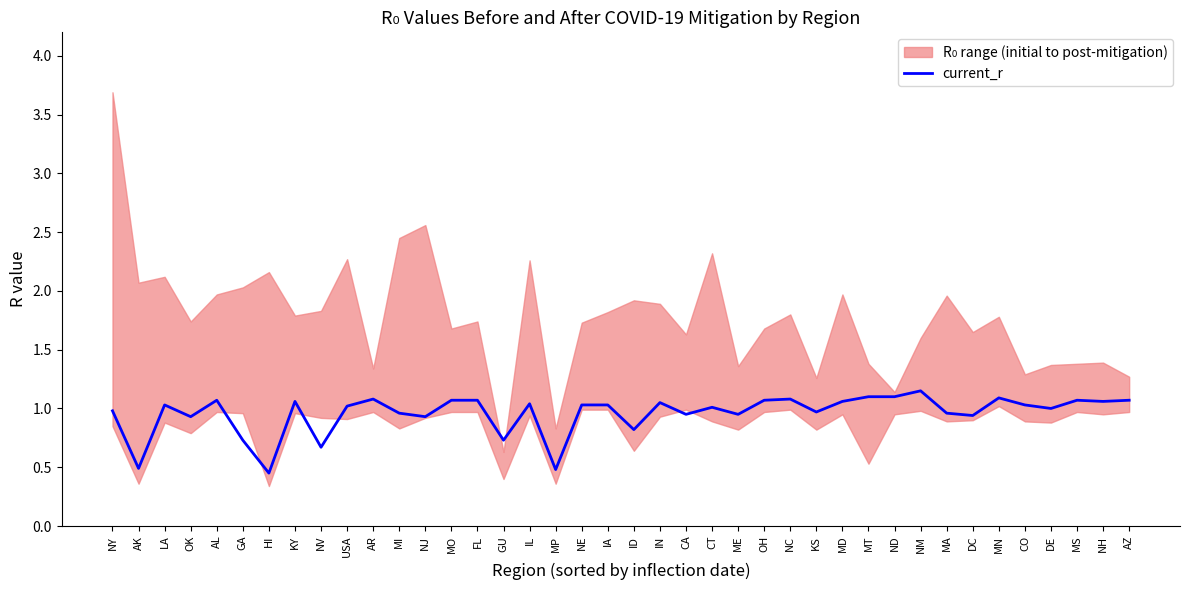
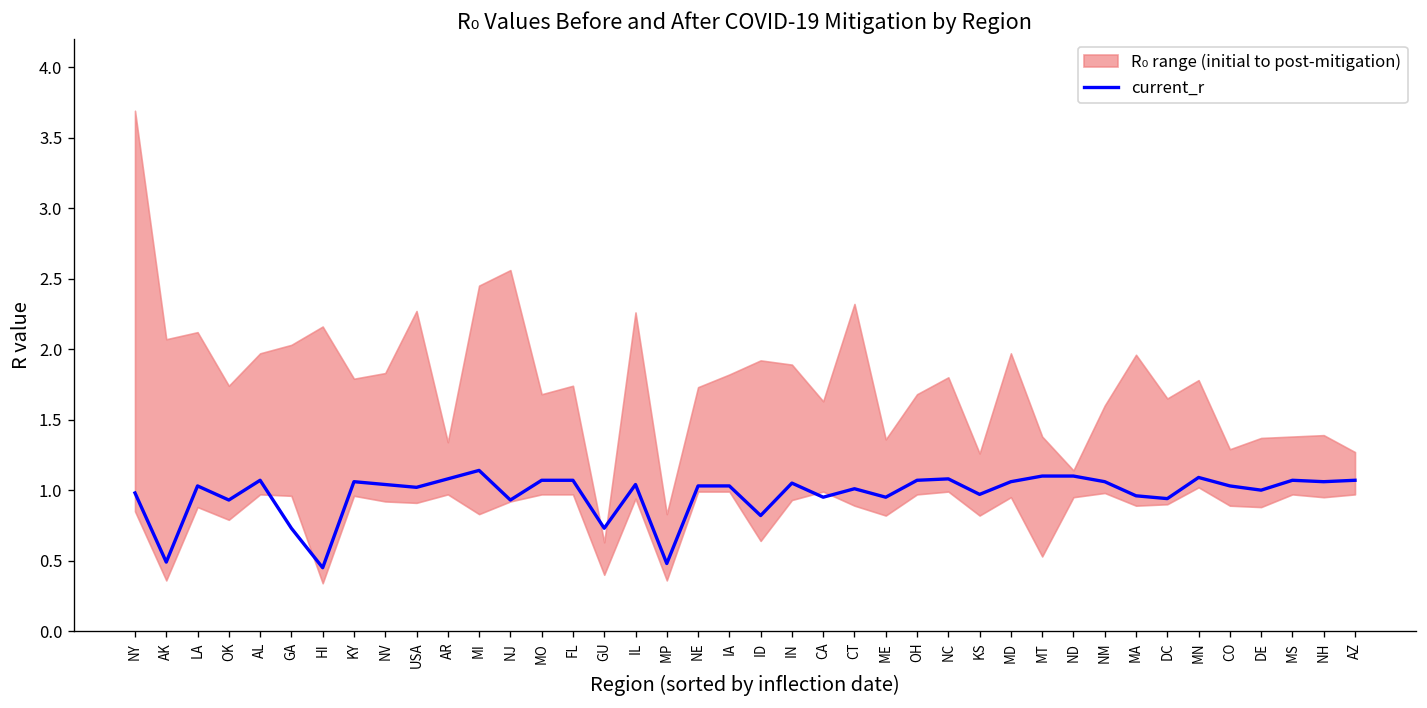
current_r, NV: 0.67 -> 1.04
current_r, MI: 0.96 -> 1.14
current_r, NM: 1.15 -> 1.06
